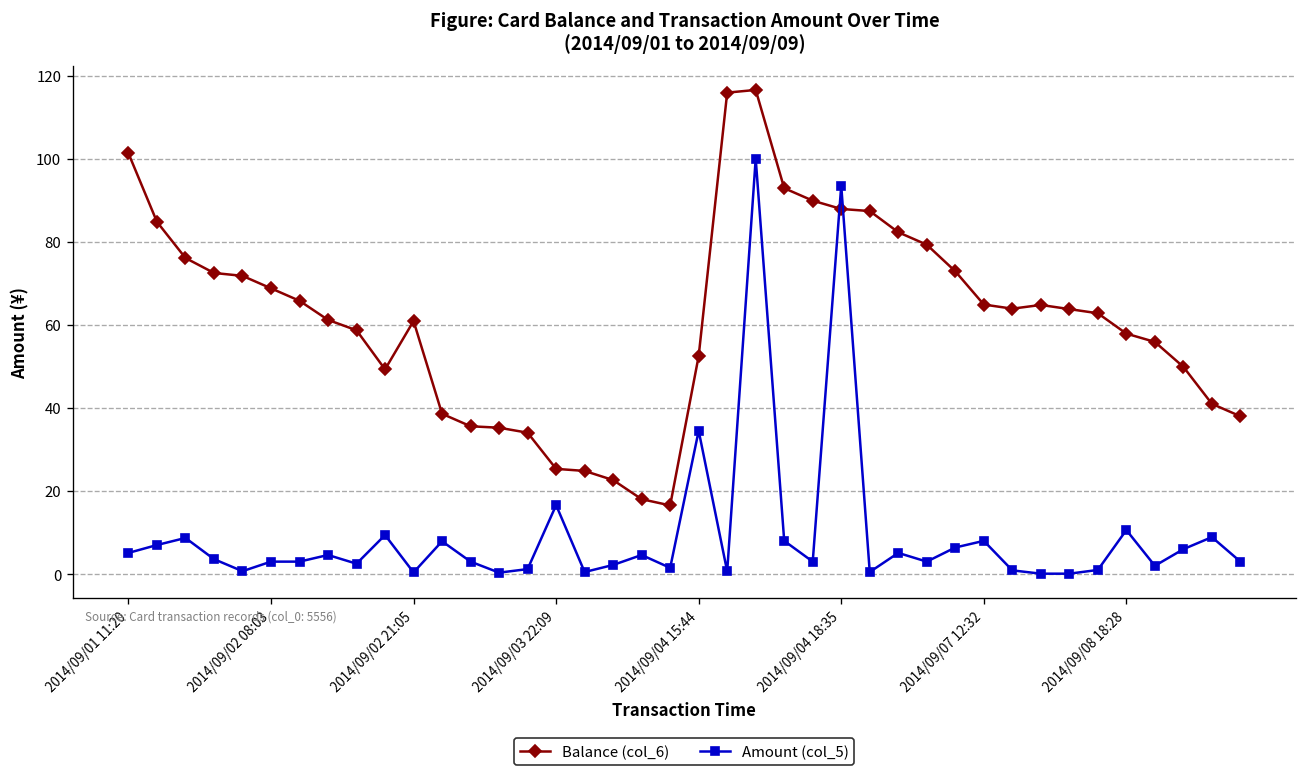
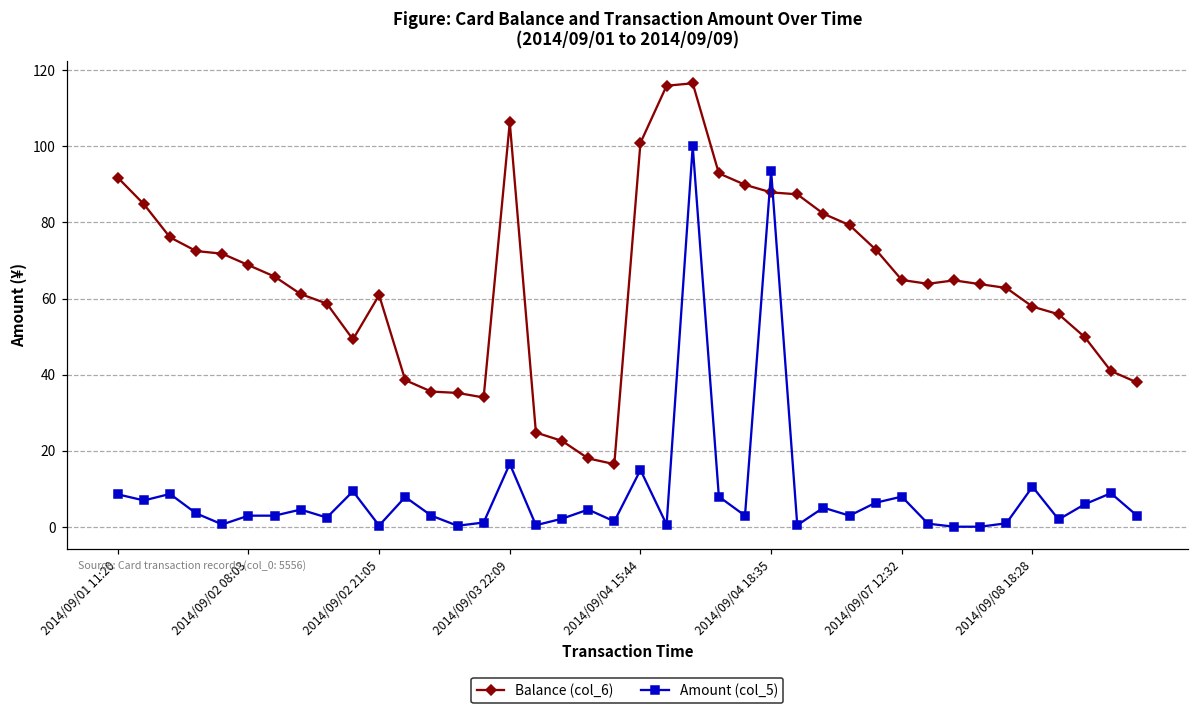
Balance (col_6), 2014/09/01 11:20: 101 -> 92
Amount (col_5), 2014/09/01 11:20: 5 -> 9
Balance (col_6), 2014/09/03 22:09: 25 -> 106
Balance (col_6), 2014/09/04 15:44: 52 -> 101
Amount (col_5), 2014/09/04 15:44: 35 -> 15
